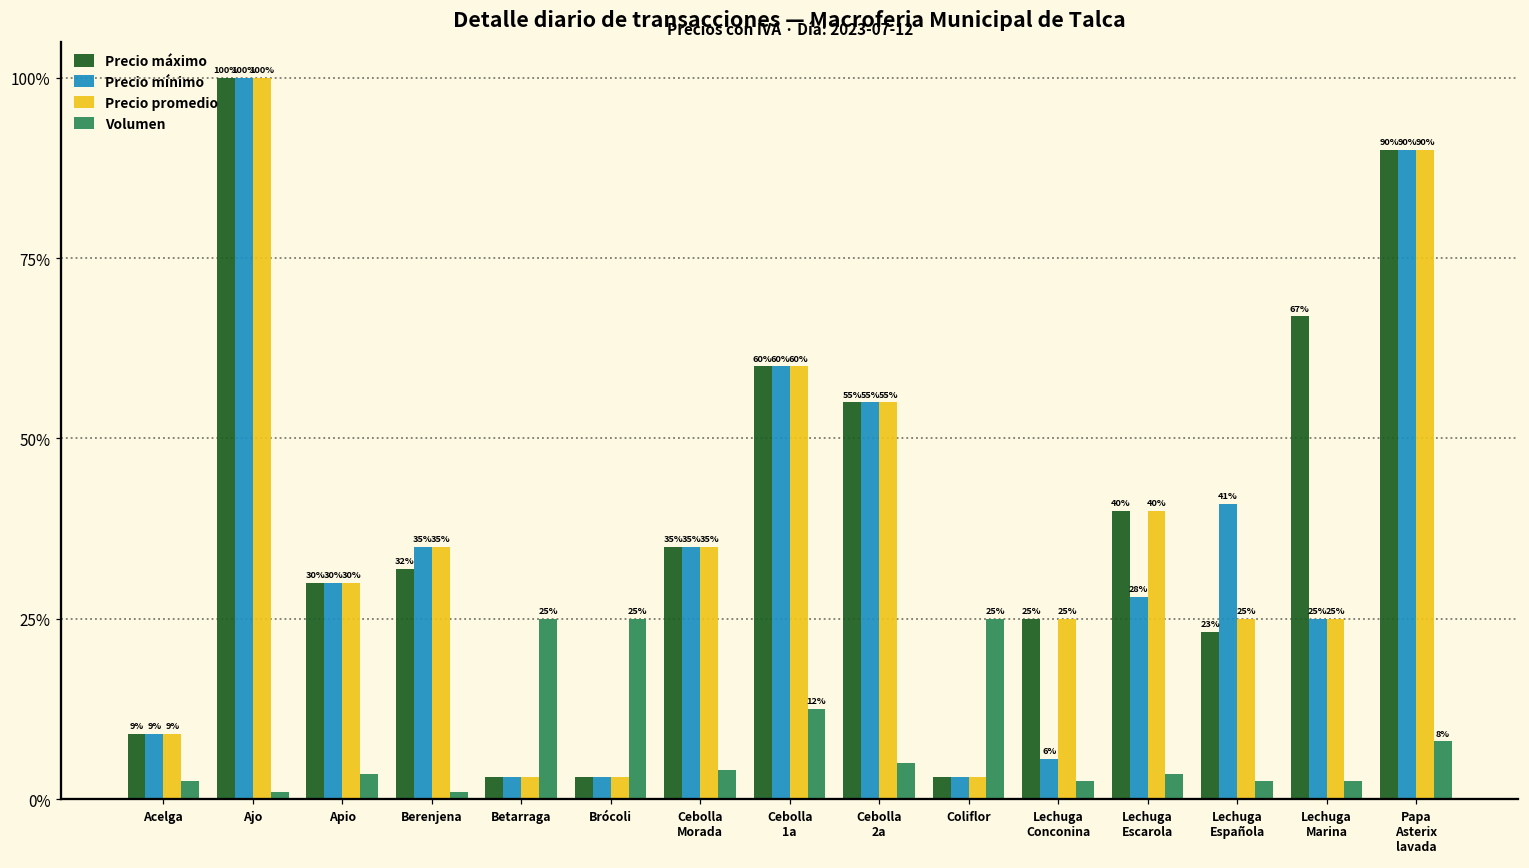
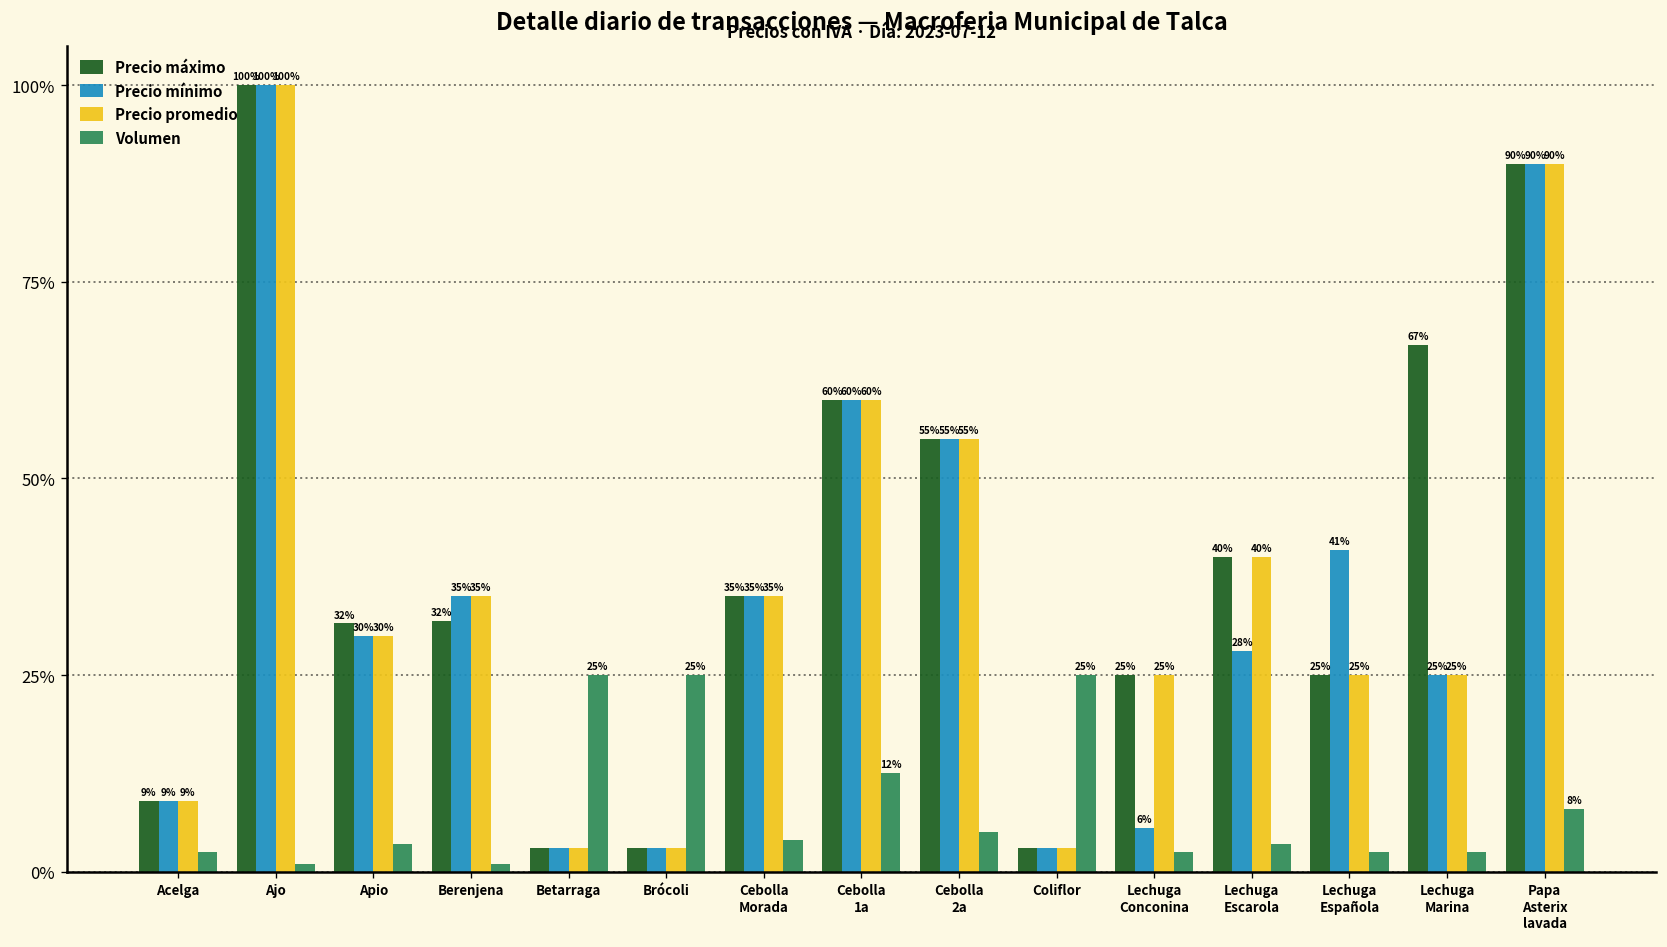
Precio máximo, Apio: 30% -> 32%
Precio máximo, Lechuga Española: 23% -> 25%
